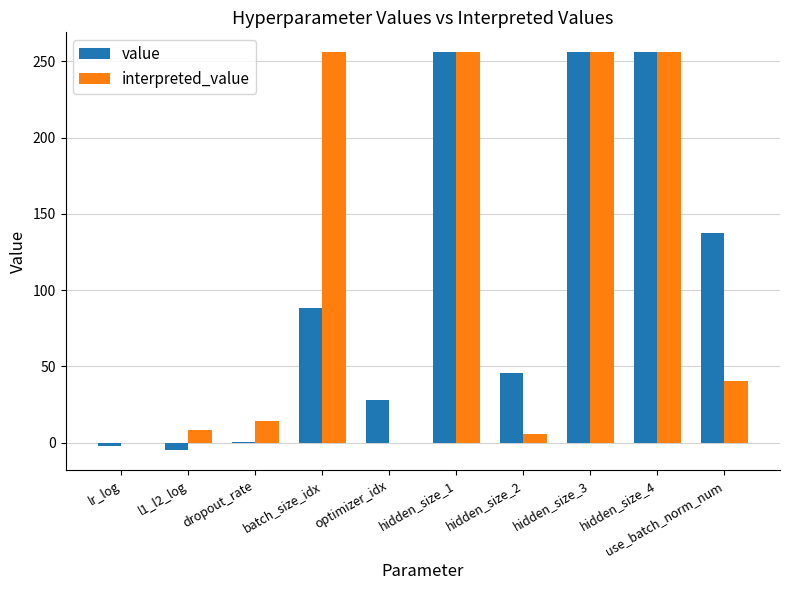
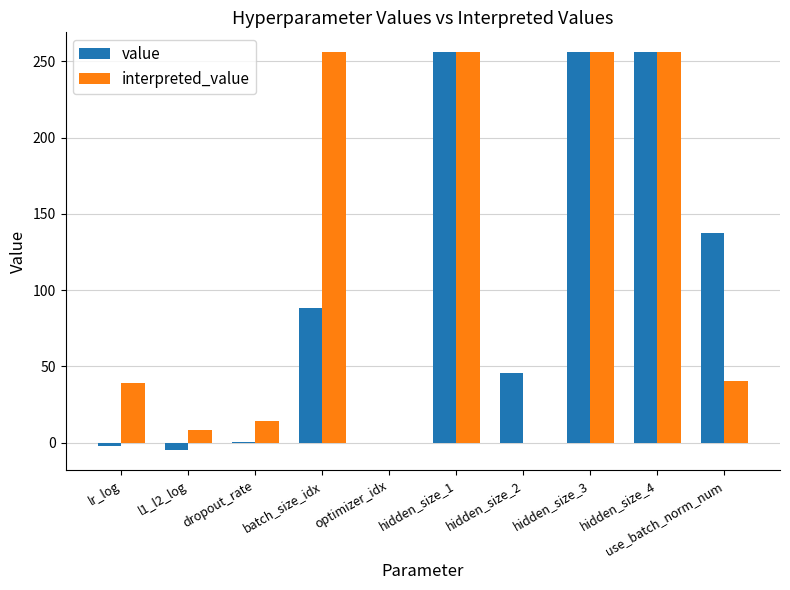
interpreted_value, lr_log: 0 -> 39
value, optimizer_idx: 28 -> 0
interpreted_value, hidden_size_2: 6 -> 0
